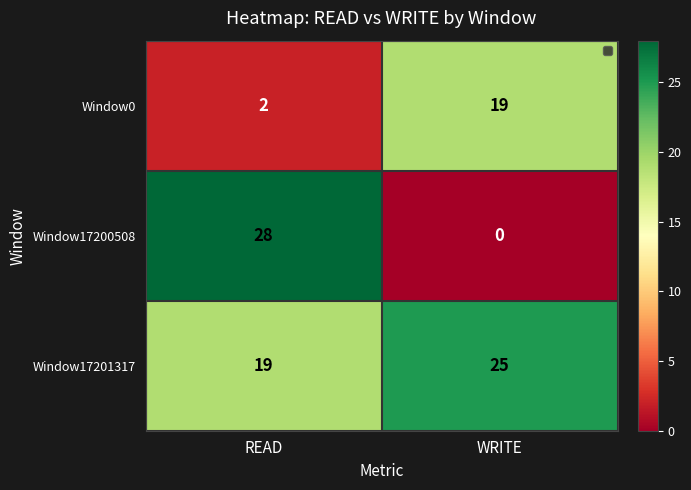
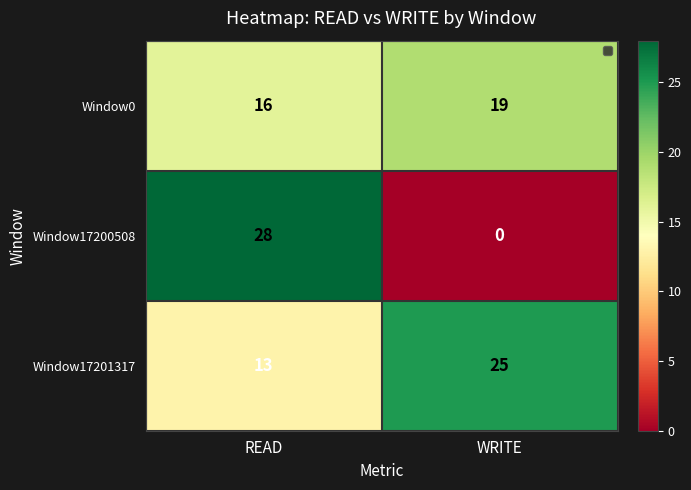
Window0, READ: 2 -> 16
Window17201317, READ: 19 -> 13
